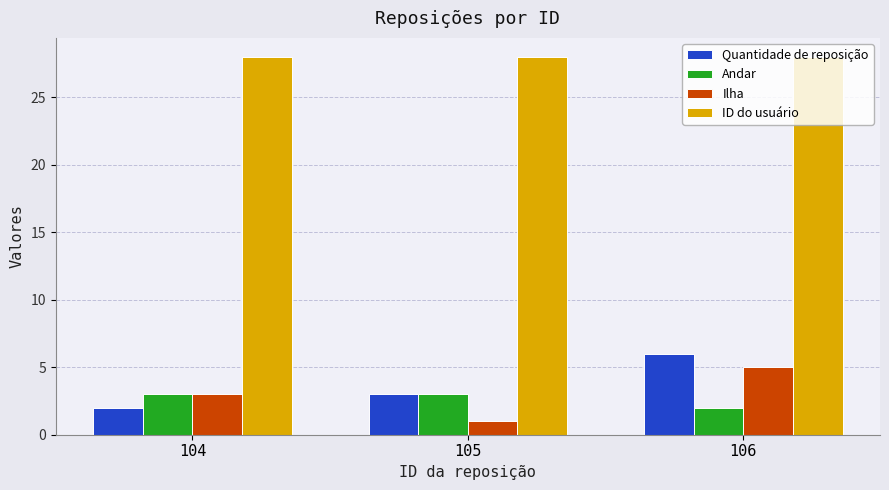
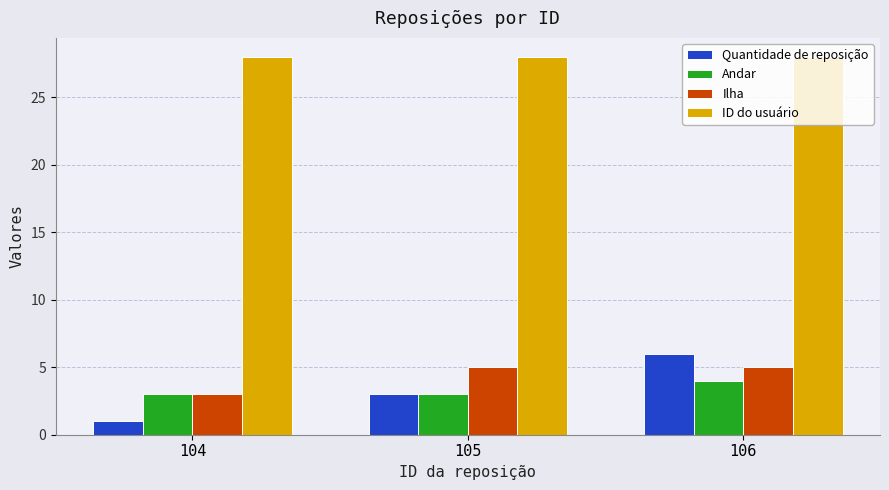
Quantidade de reposição, 104: 2 -> 1
Ilha, 105: 1 -> 5
Andar, 106: 2 -> 4
